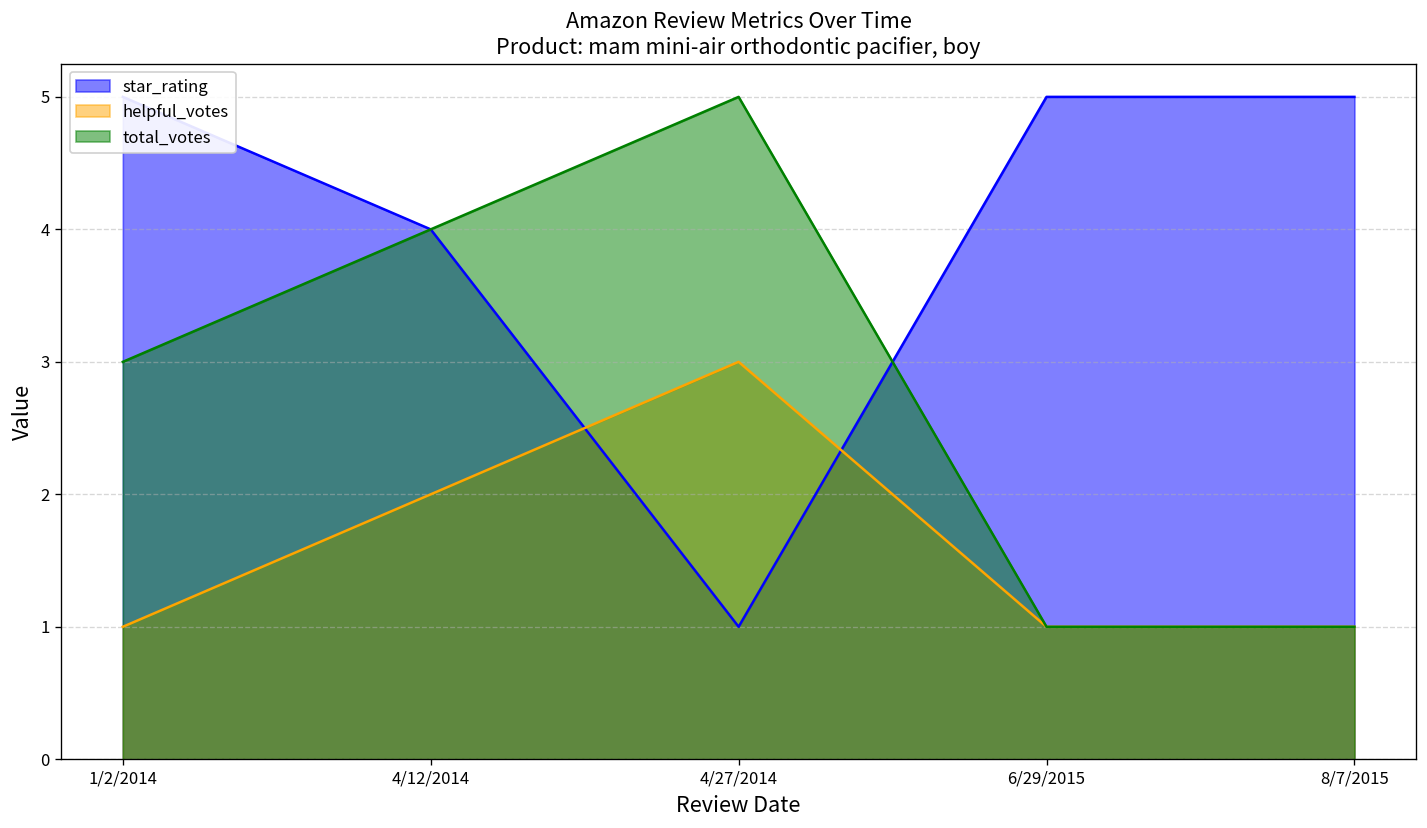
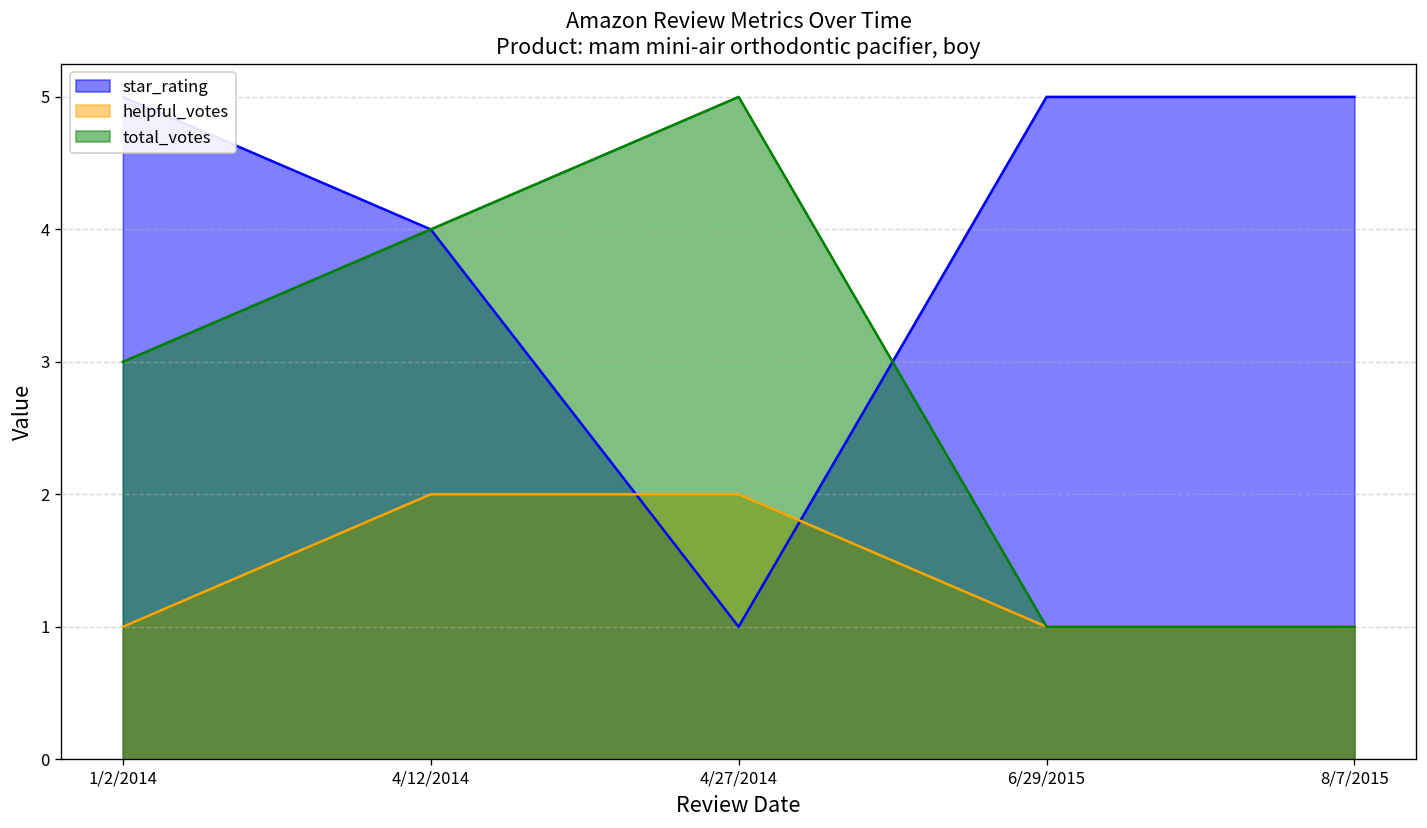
helpful_votes, 4/27/2014: 3 -> 2
